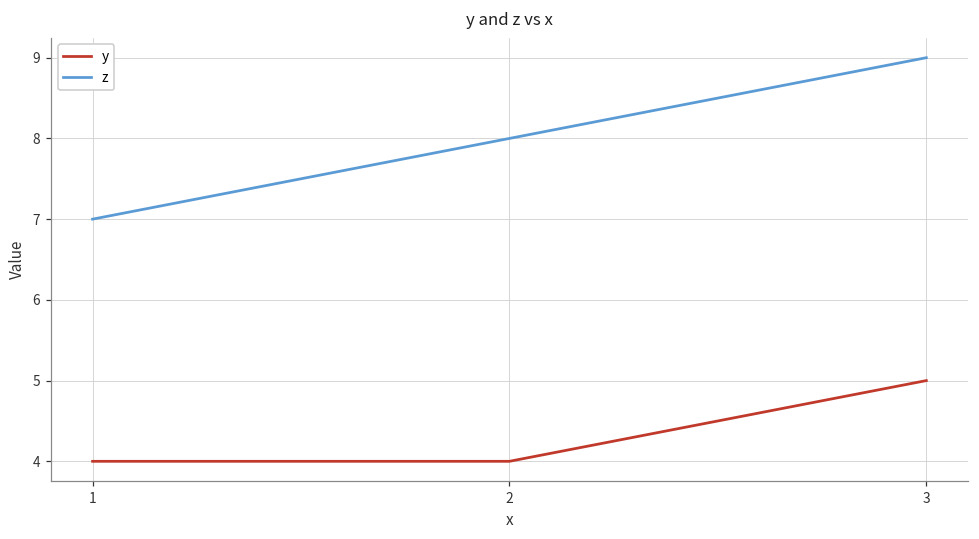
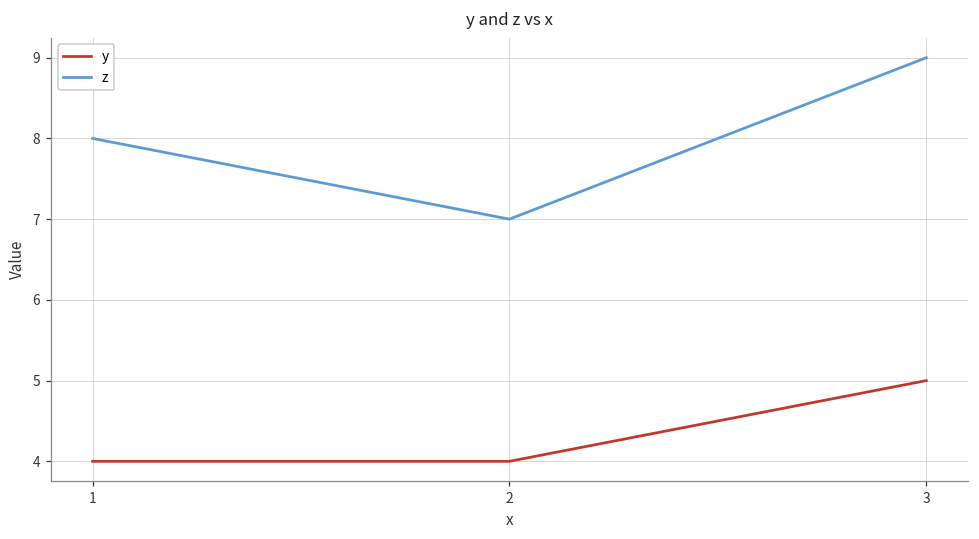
z, 1: 7 -> 8
z, 2: 8 -> 7
